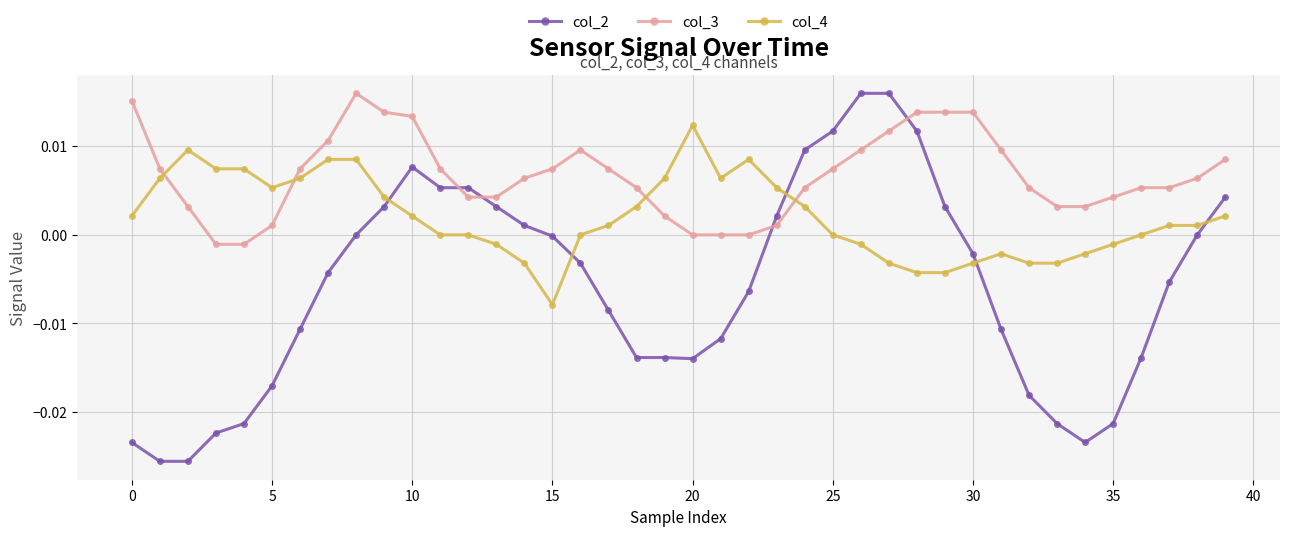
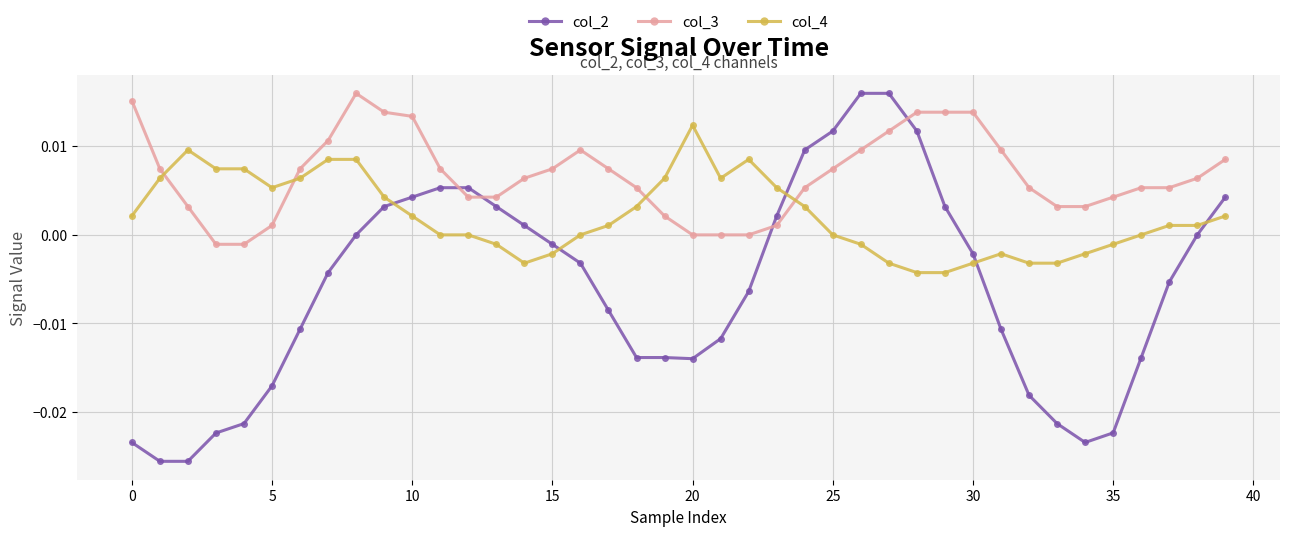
col_2, 10: 0.008 -> 0.004
col_2, 15: 0.000 -> -0.001
col_4, 15: -0.008 -> -0.002
col_2, 35: -0.021 -> -0.022
